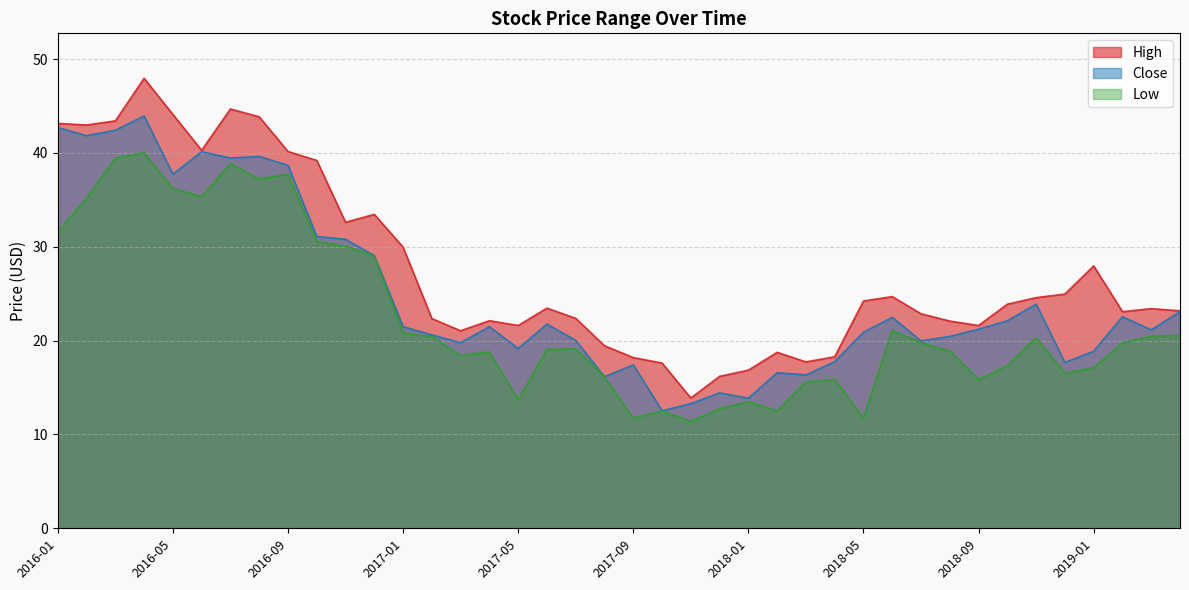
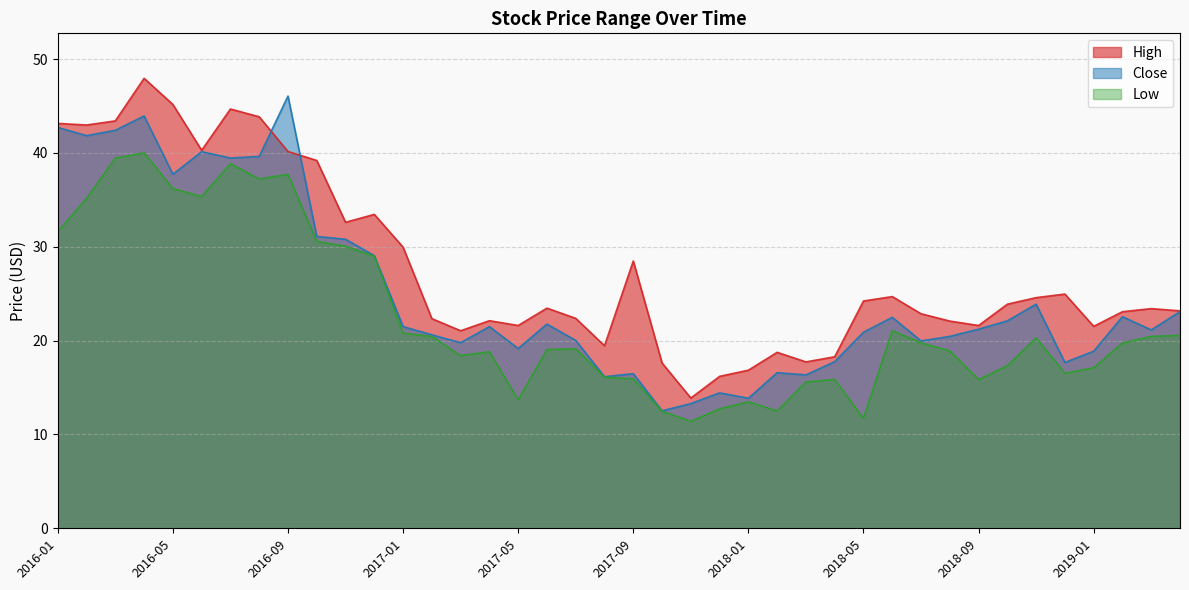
High, 2016-05: 44 -> 45
Close, 2016-09: 39 -> 46
High, 2017-09: 18 -> 28
Close, 2017-09: 17 -> 16
Low, 2017-09: 12 -> 16
High, 2019-01: 28 -> 22
